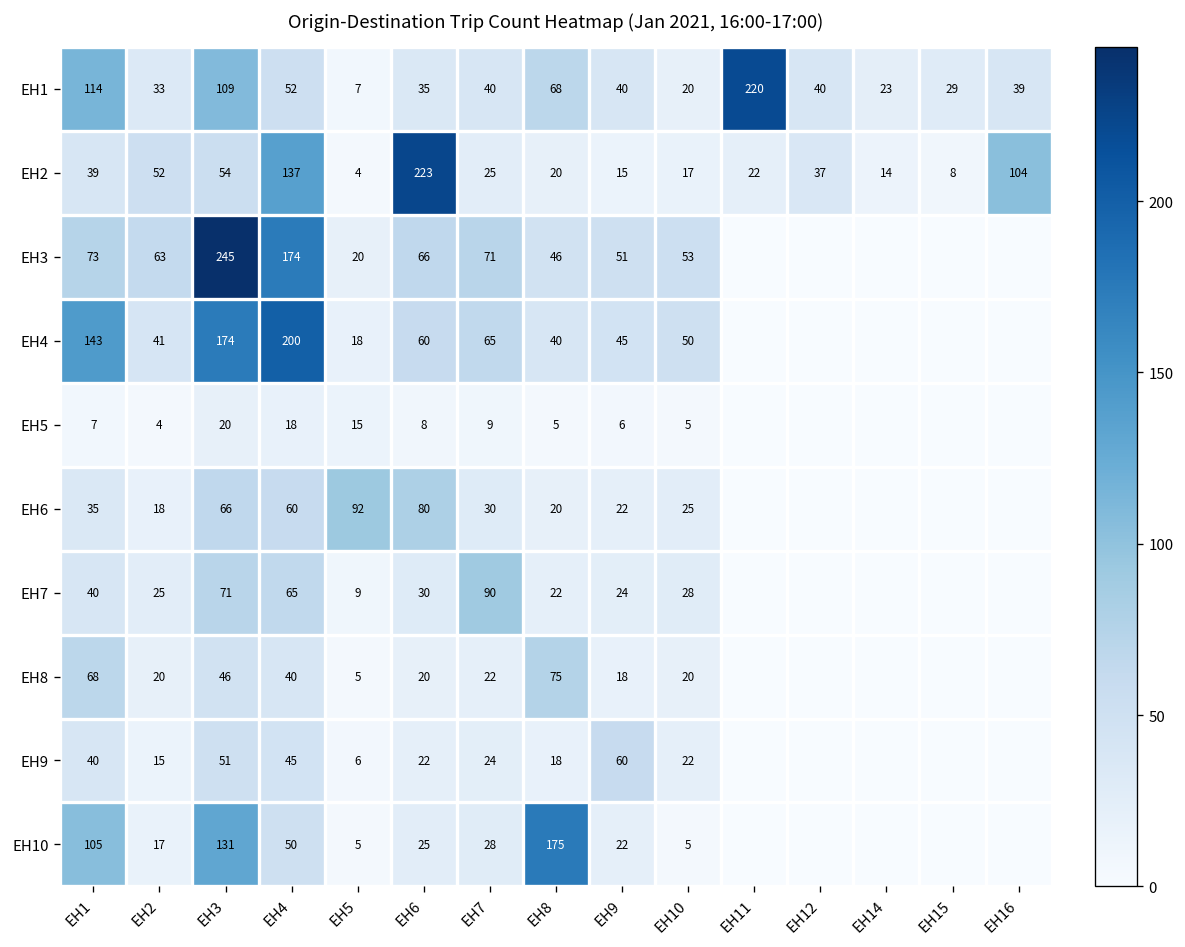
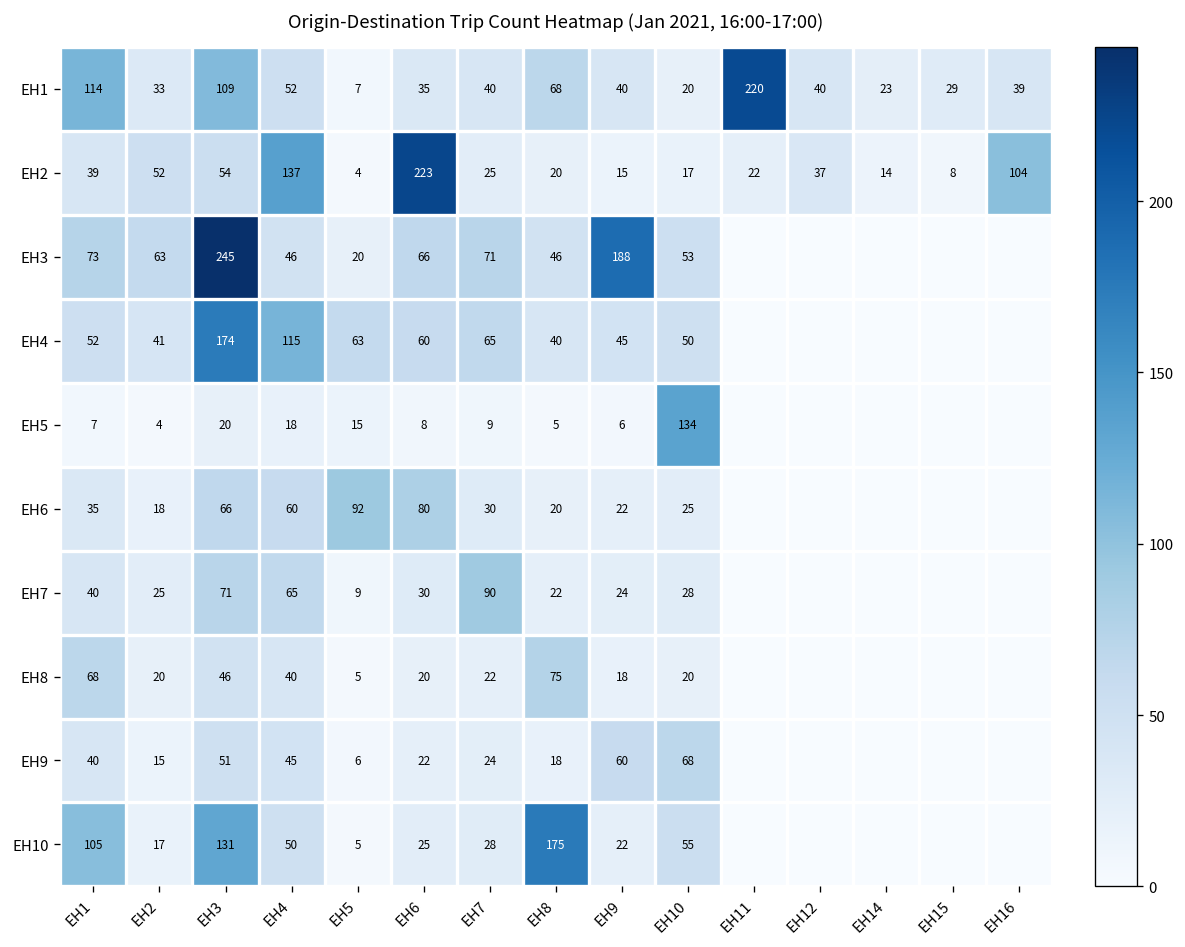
EH3, EH4: 174 -> 46
EH3, EH9: 51 -> 188
EH4, EH1: 143 -> 52
EH4, EH4: 200 -> 115
EH4, EH5: 18 -> 63
EH5, EH10: 5 -> 134
EH9, EH10: 22 -> 68
EH10, EH10: 5 -> 55
